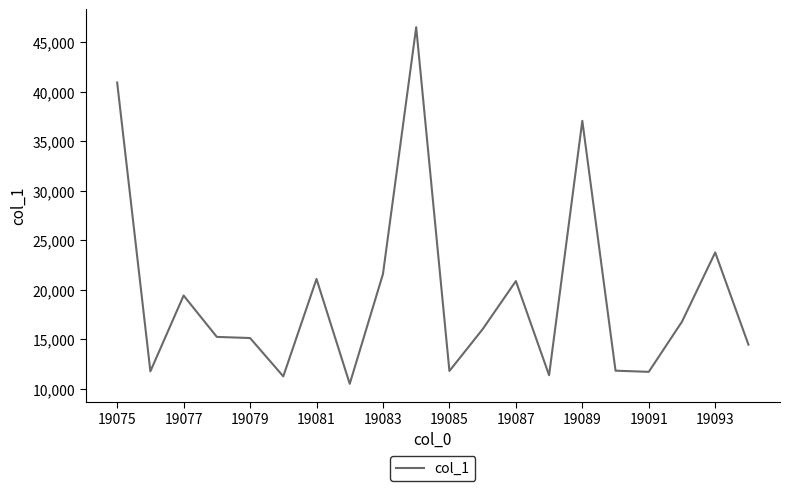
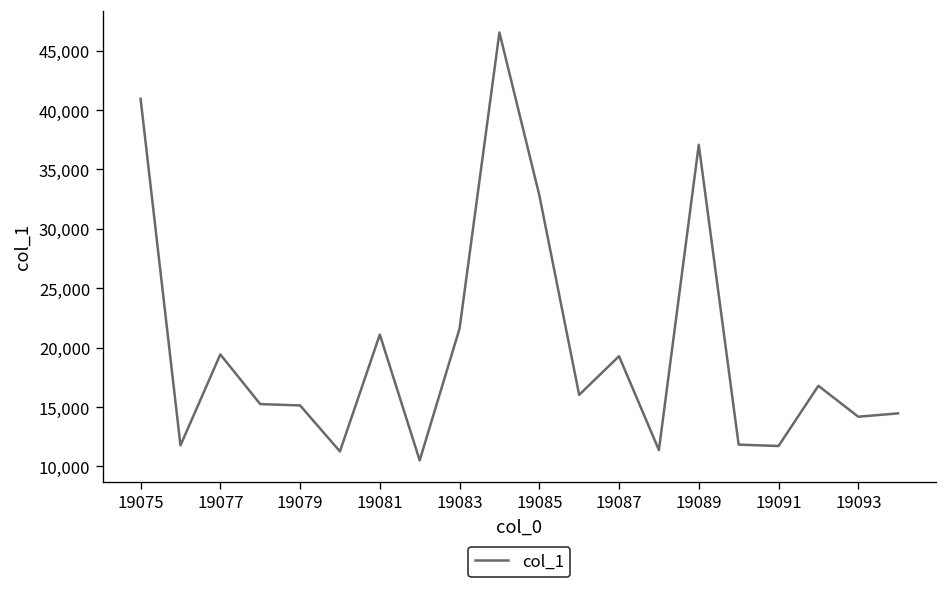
19085: 12,000 -> 33,000
19087: 21,000 -> 19,000
19093: 24,000 -> 14,000
